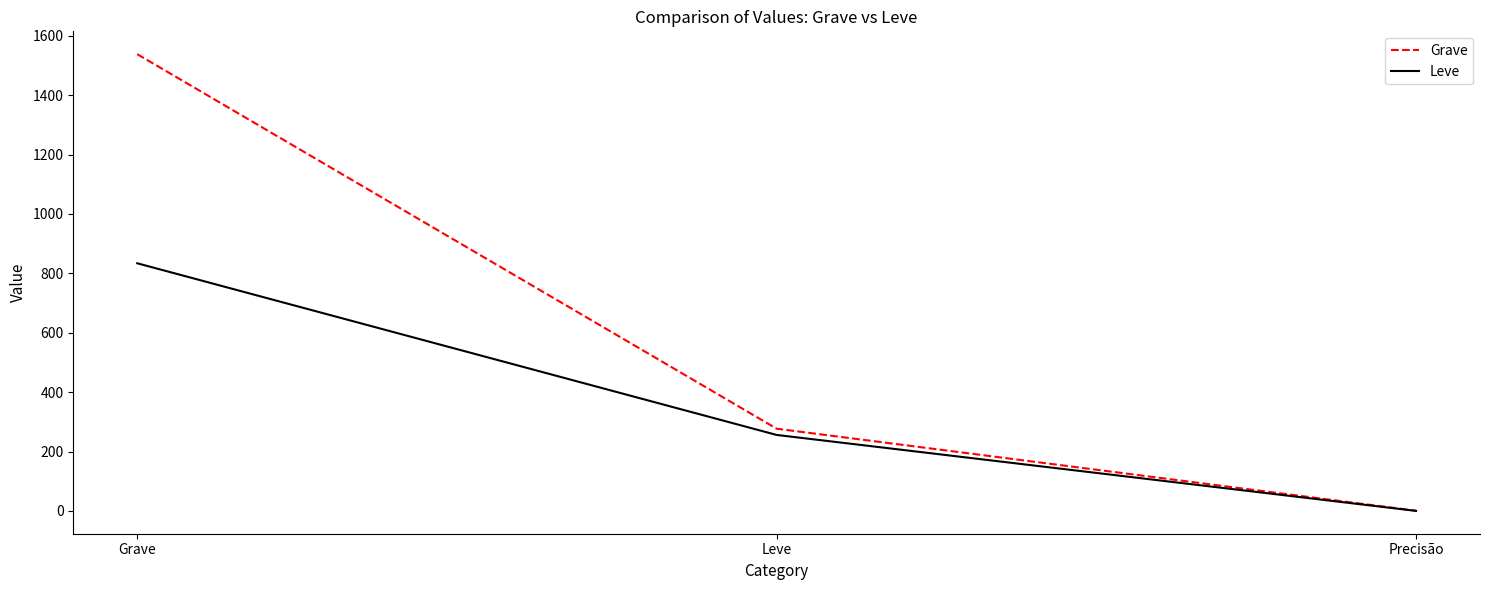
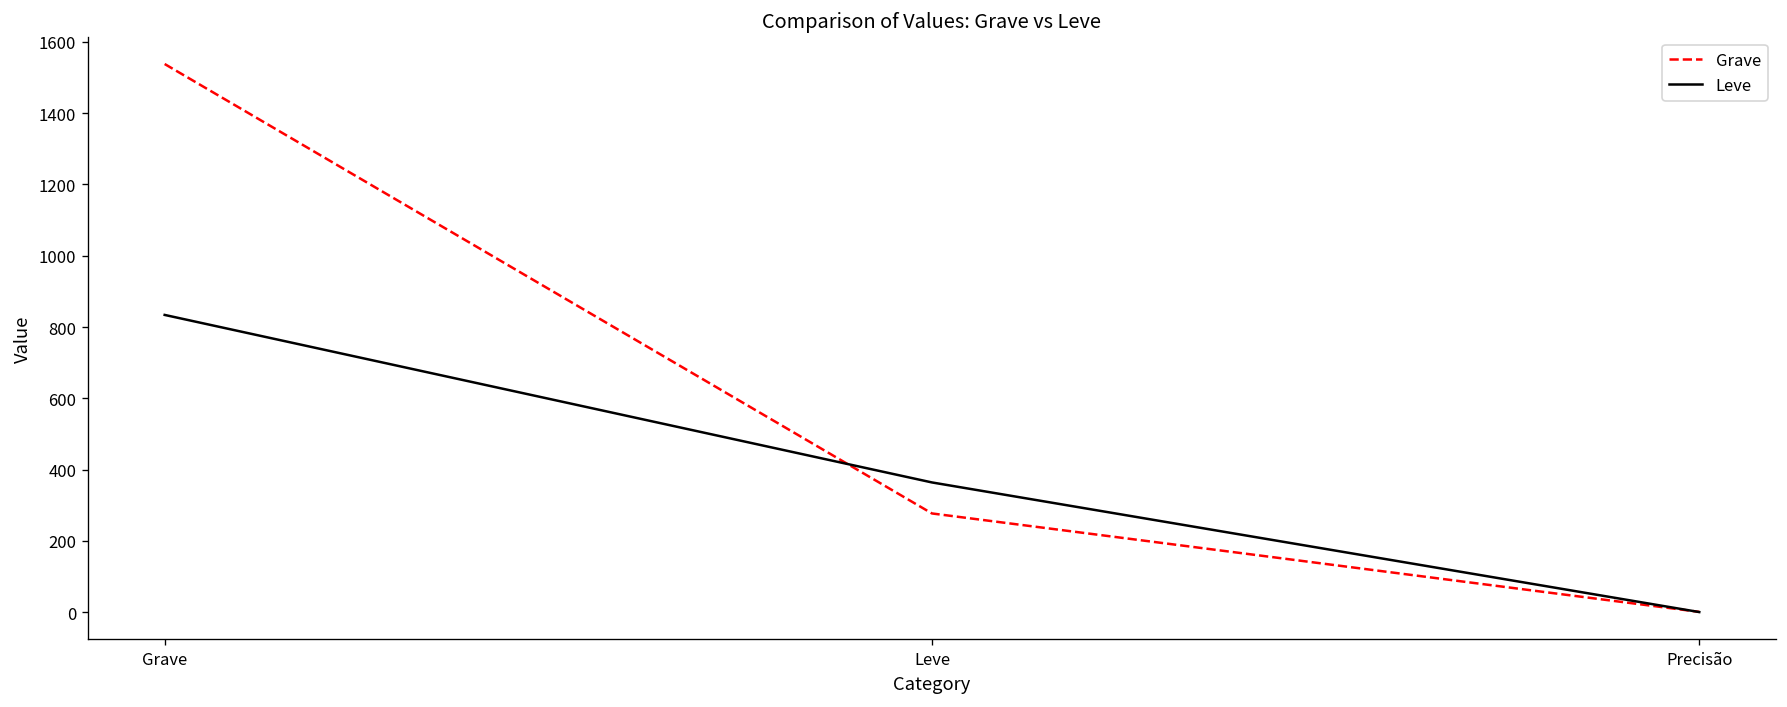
Leve, Leve: 260 -> 360
